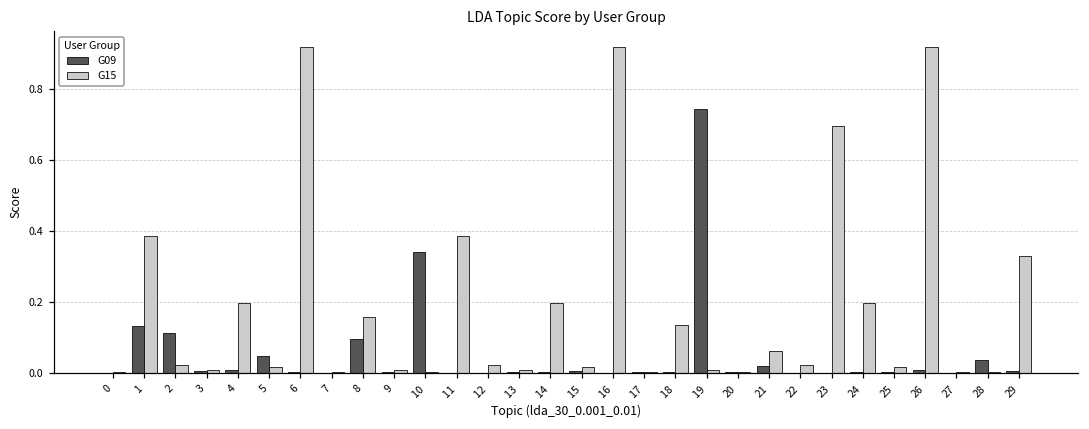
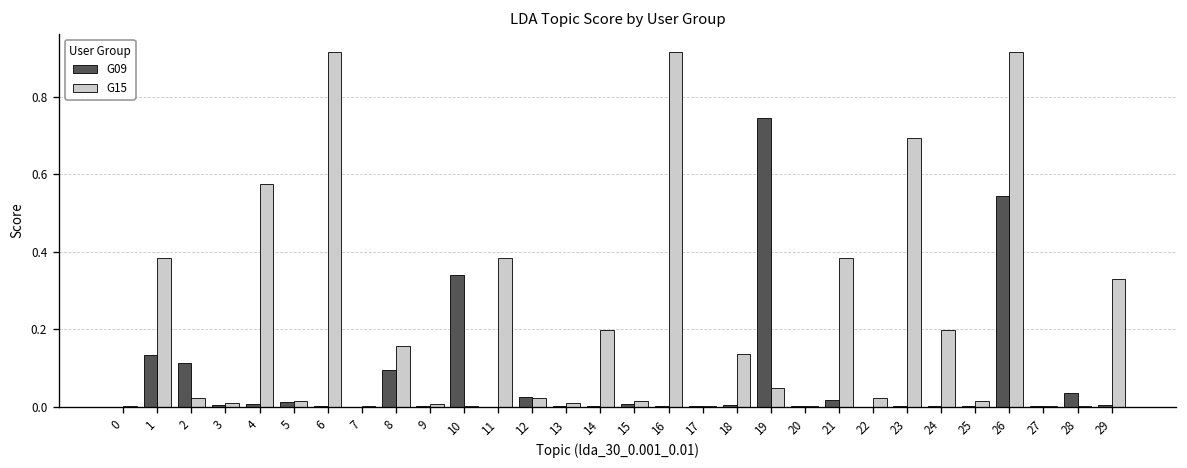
G15, 4: 0.20 -> 0.57
G09, 5: 0.05 -> 0.01
G09, 12: 0.00 -> 0.03
G15, 19: 0.01 -> 0.05
G15, 21: 0.06 -> 0.38
G09, 26: 0.01 -> 0.54
